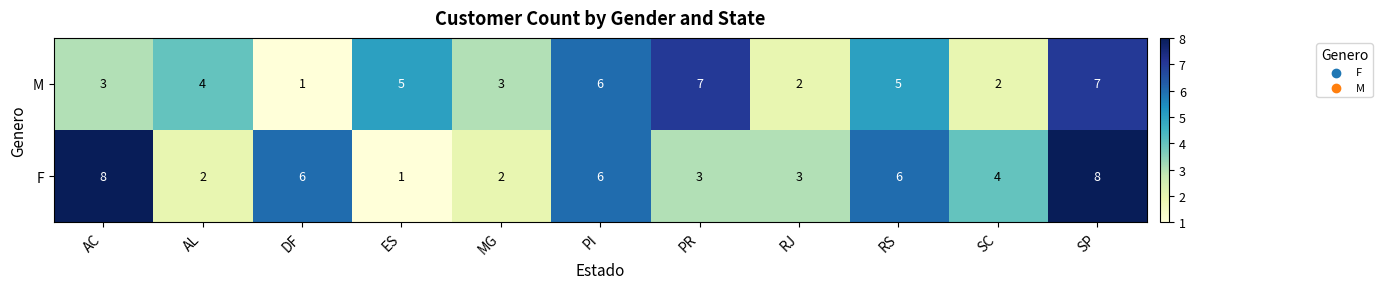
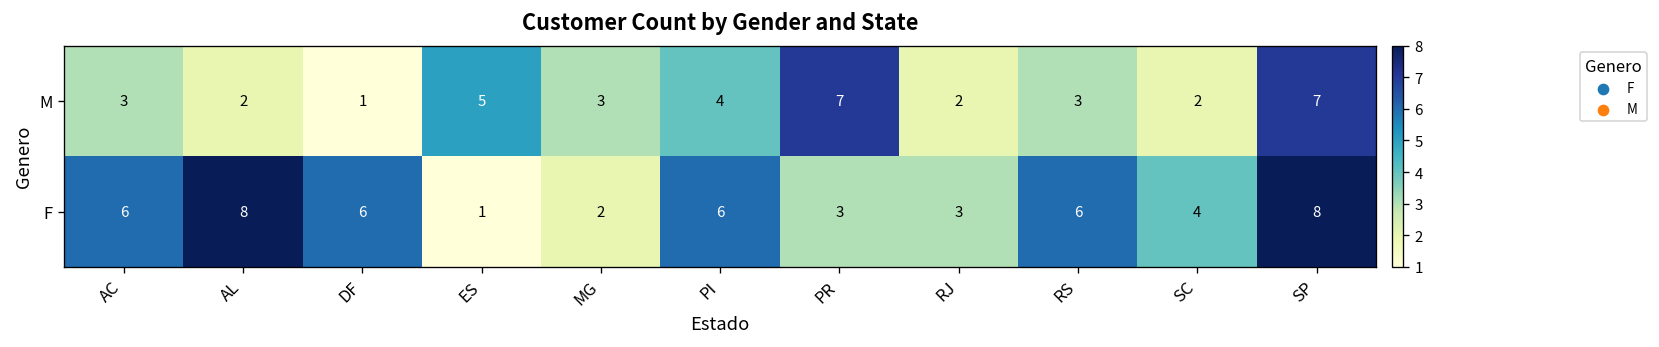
M, AL: 4 -> 2
M, PI: 6 -> 4
M, RS: 5 -> 3
F, AC: 8 -> 6
F, AL: 2 -> 8
